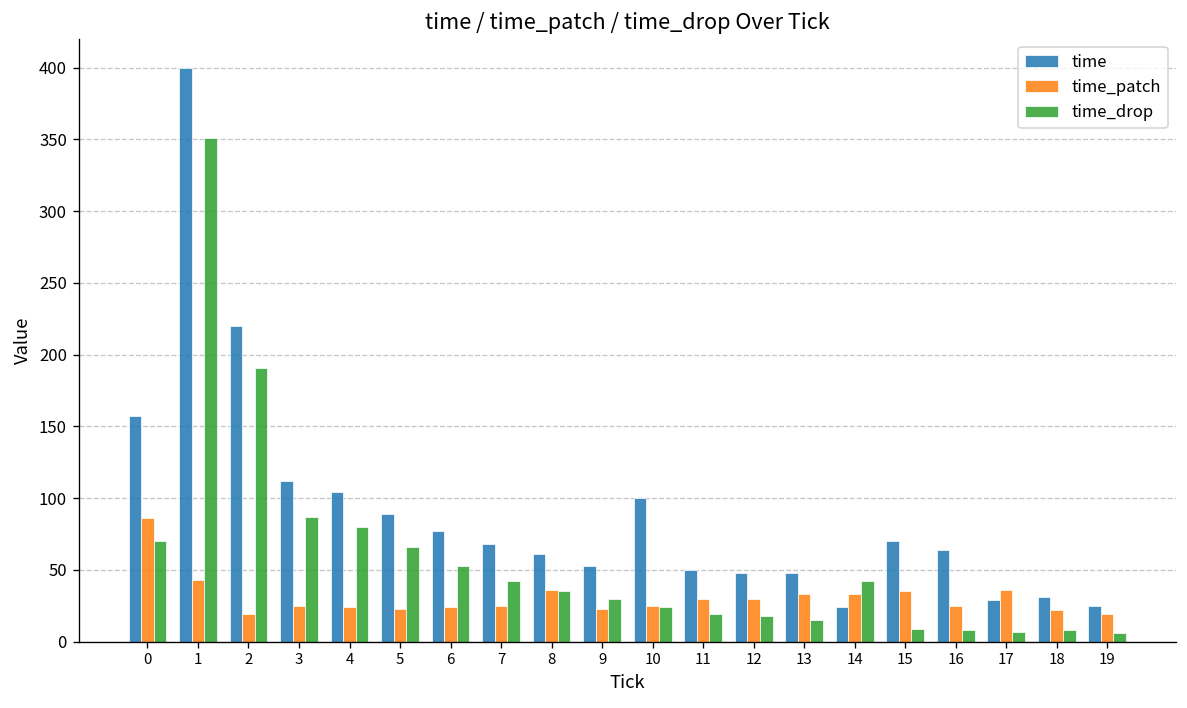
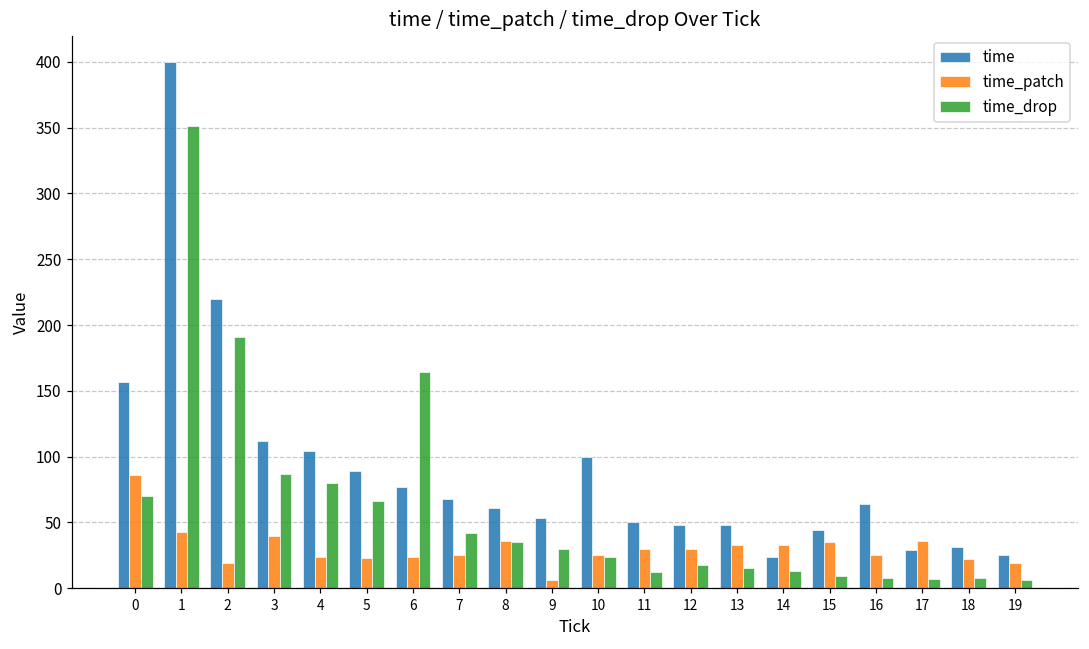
time_patch, 3: 25 -> 40
time_drop, 6: 53 -> 164
time_patch, 9: 23 -> 6
time_drop, 11: 19 -> 12
time_drop, 14: 42 -> 13
time, 15: 70 -> 44
